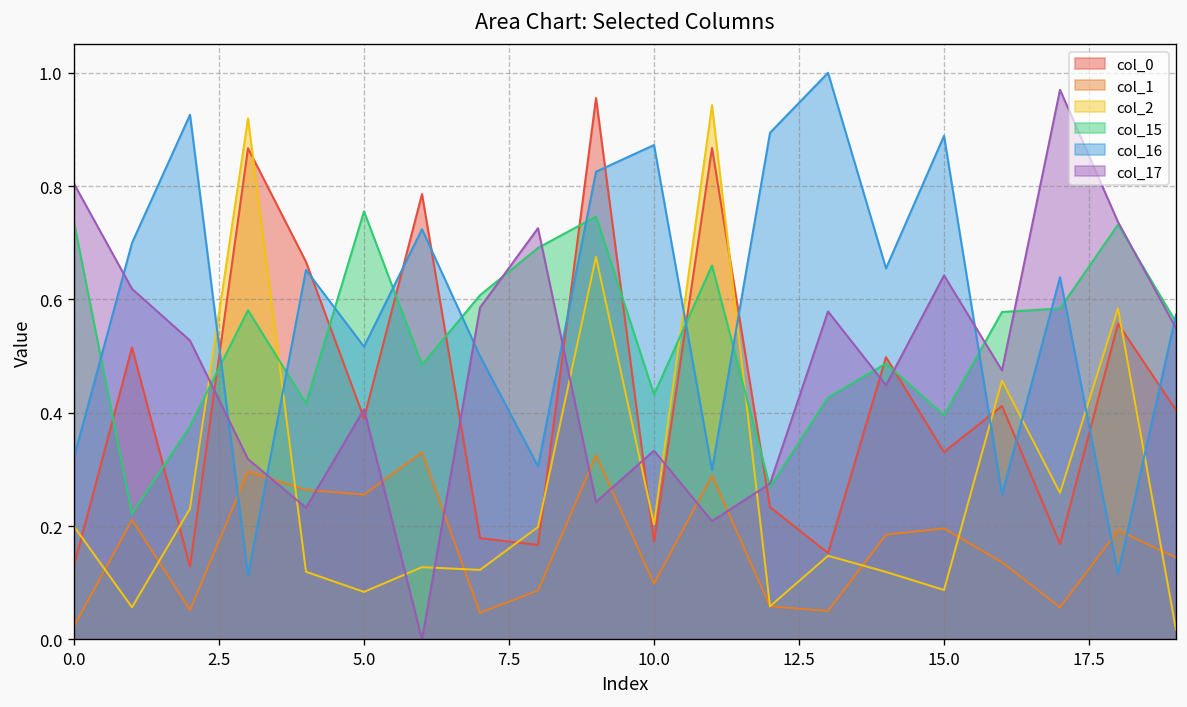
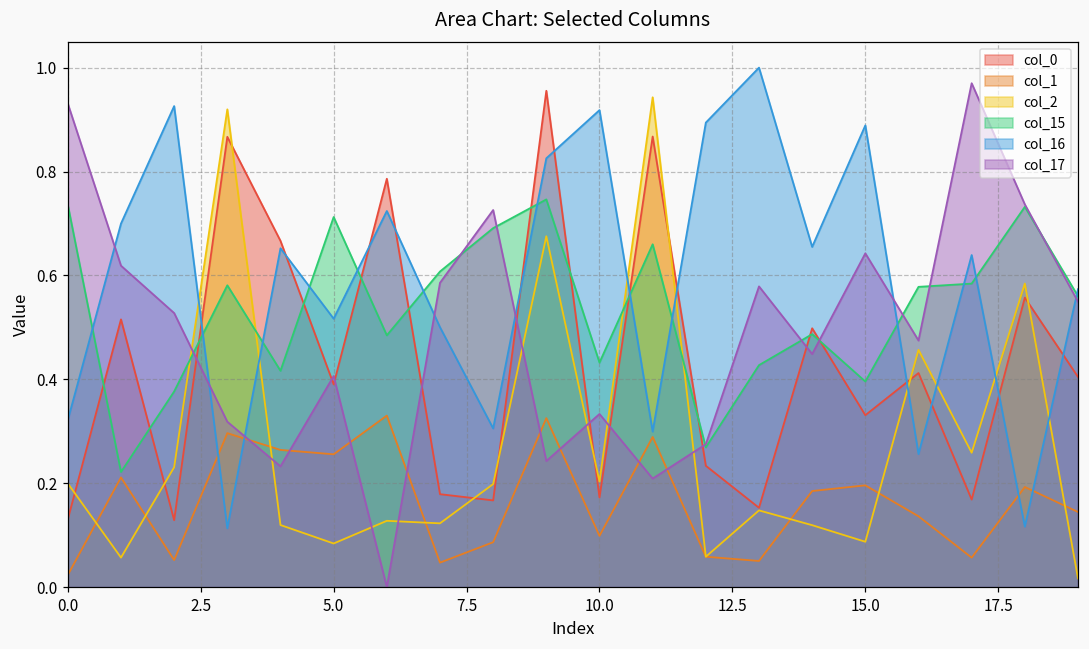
col_17, 0.0: 0.80 -> 0.93
col_15, 5.0: 0.76 -> 0.71
col_16, 10.0: 0.87 -> 0.92
